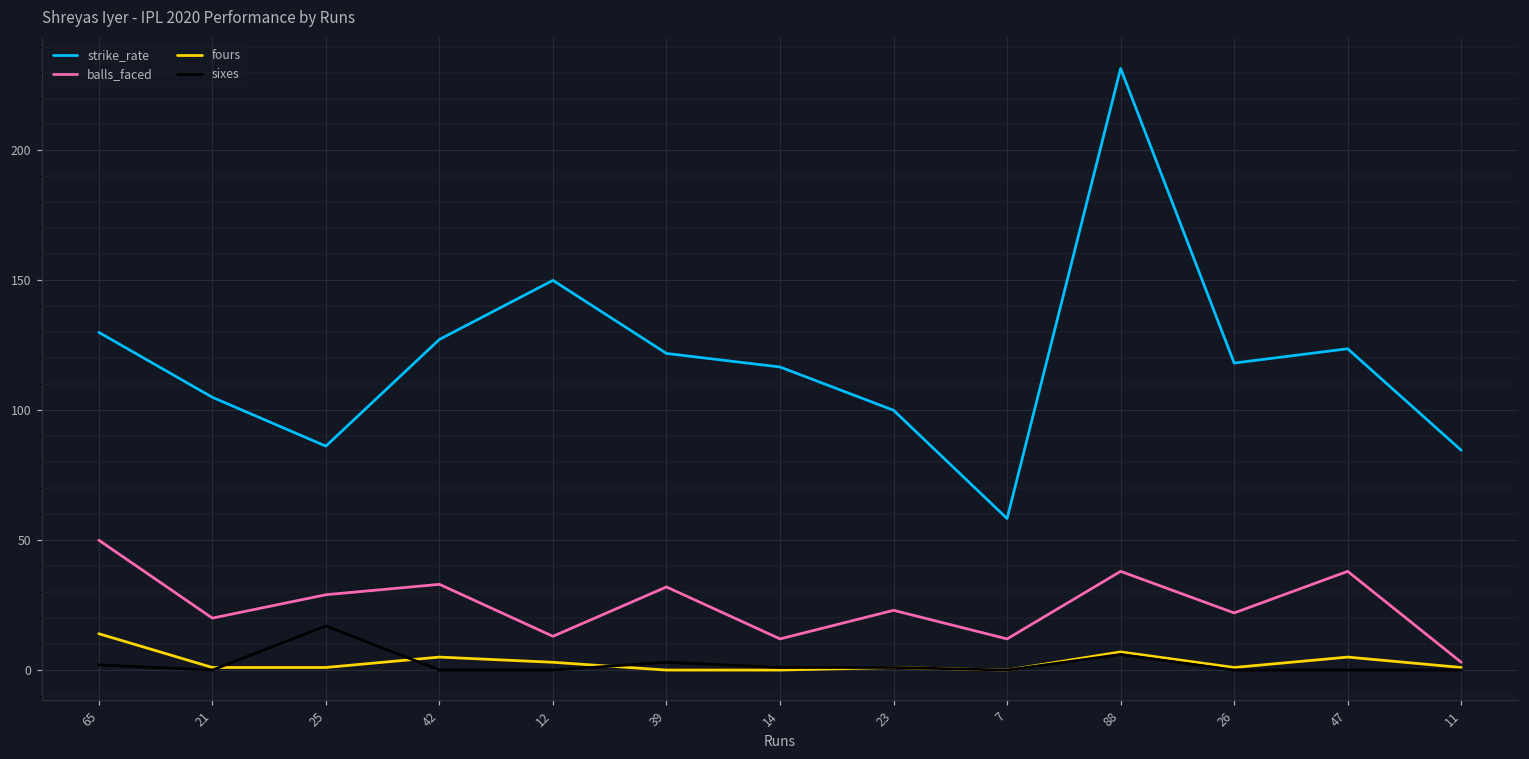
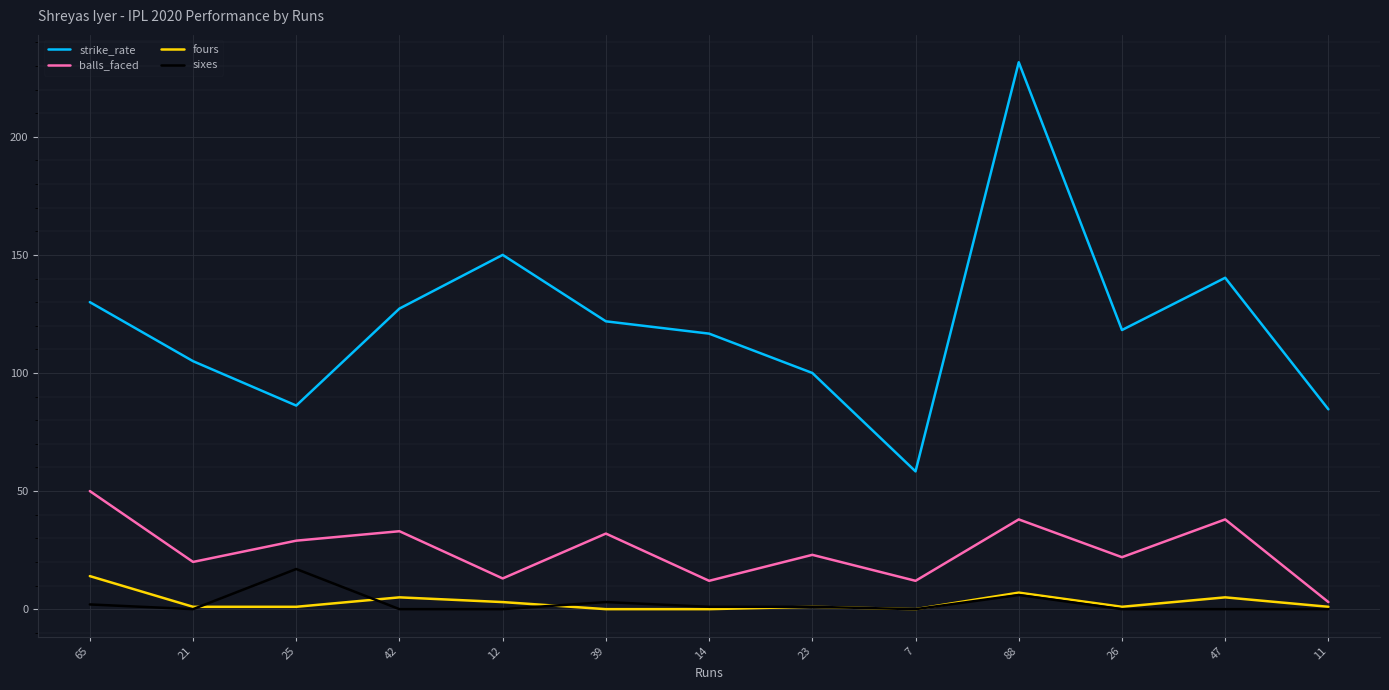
strike_rate, 47: 124 -> 140
